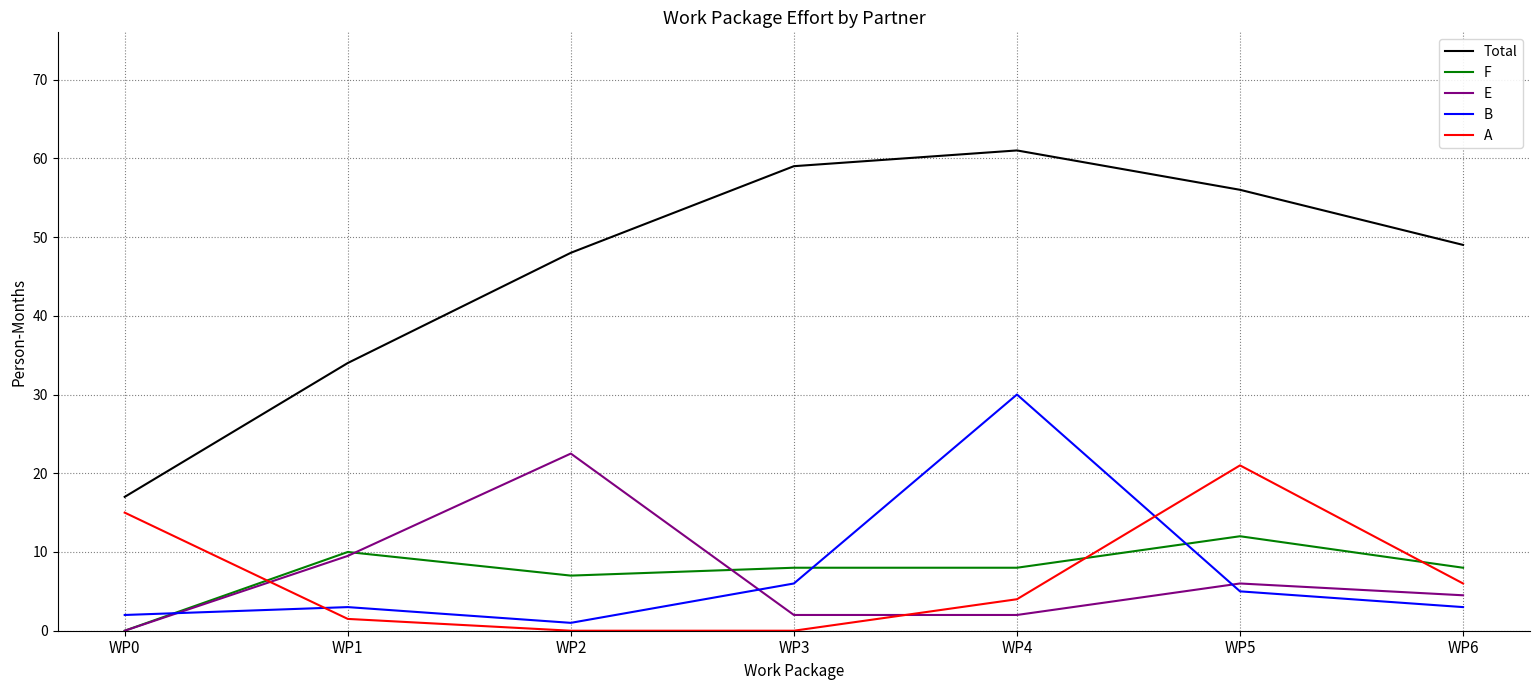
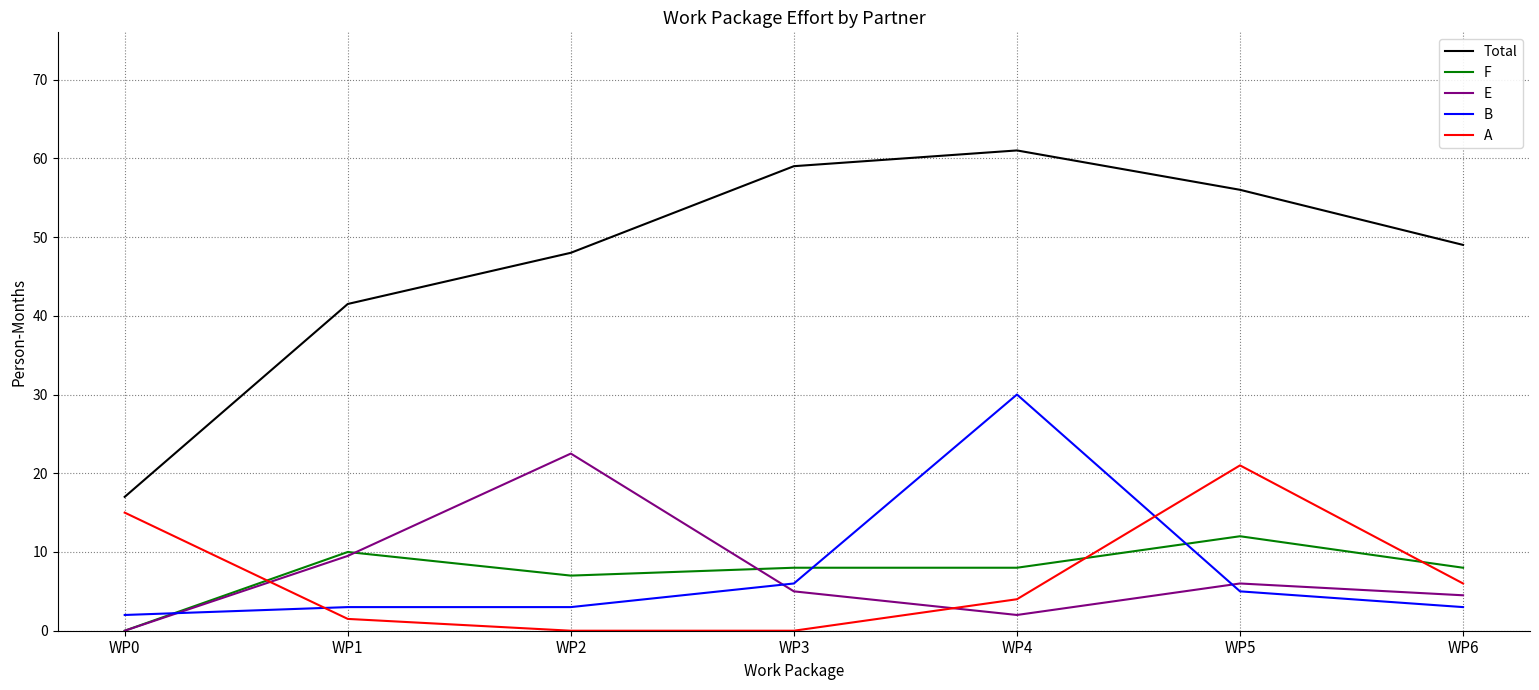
Total, WP1: 34 -> 42
B, WP2: 1 -> 3
E, WP3: 2 -> 5
